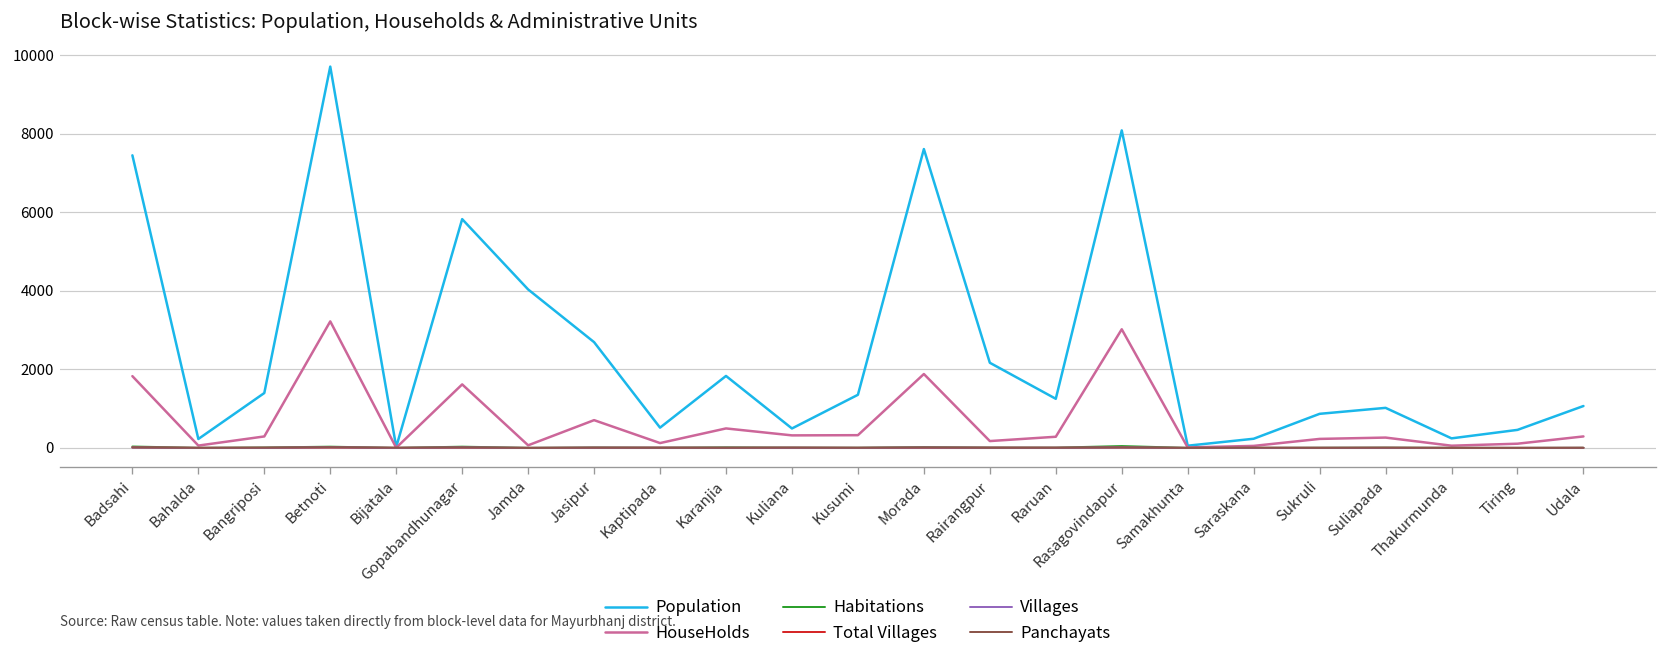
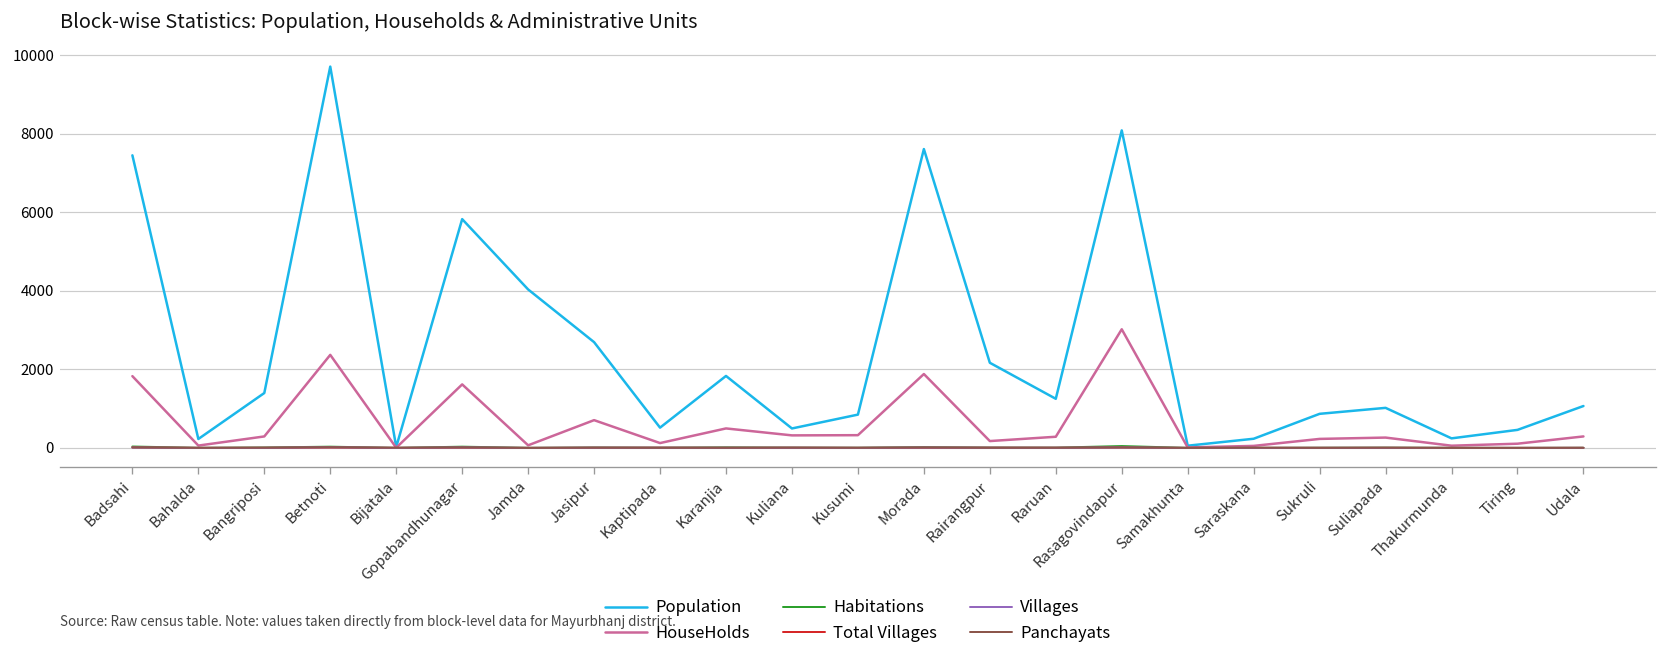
HouseHolds, Betnoti: 3200 -> 2400
Population, Kusumi: 1400 -> 800
